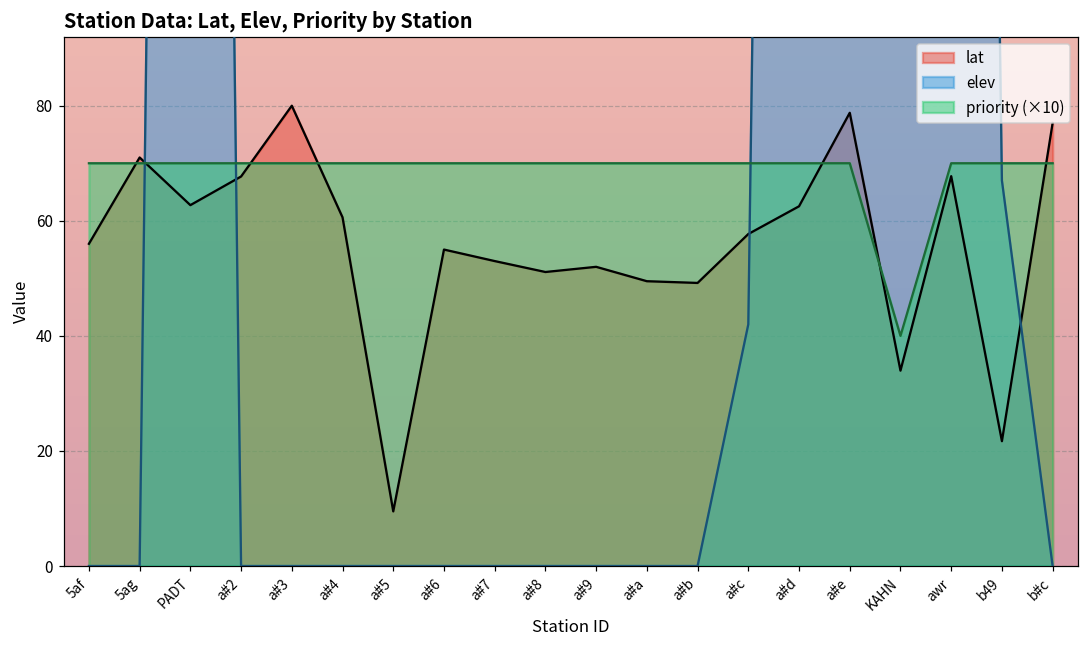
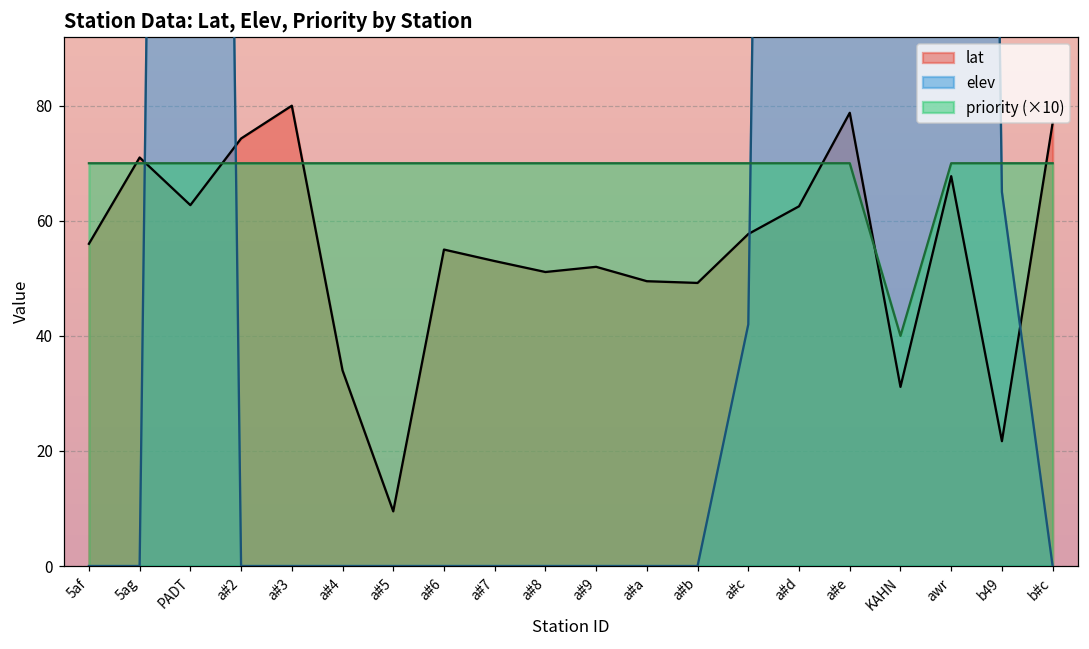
lat, a#2: 68 -> 74
lat, a#4: 61 -> 34
lat, KAHN: 34 -> 31
elev, b49: 67 -> 65
